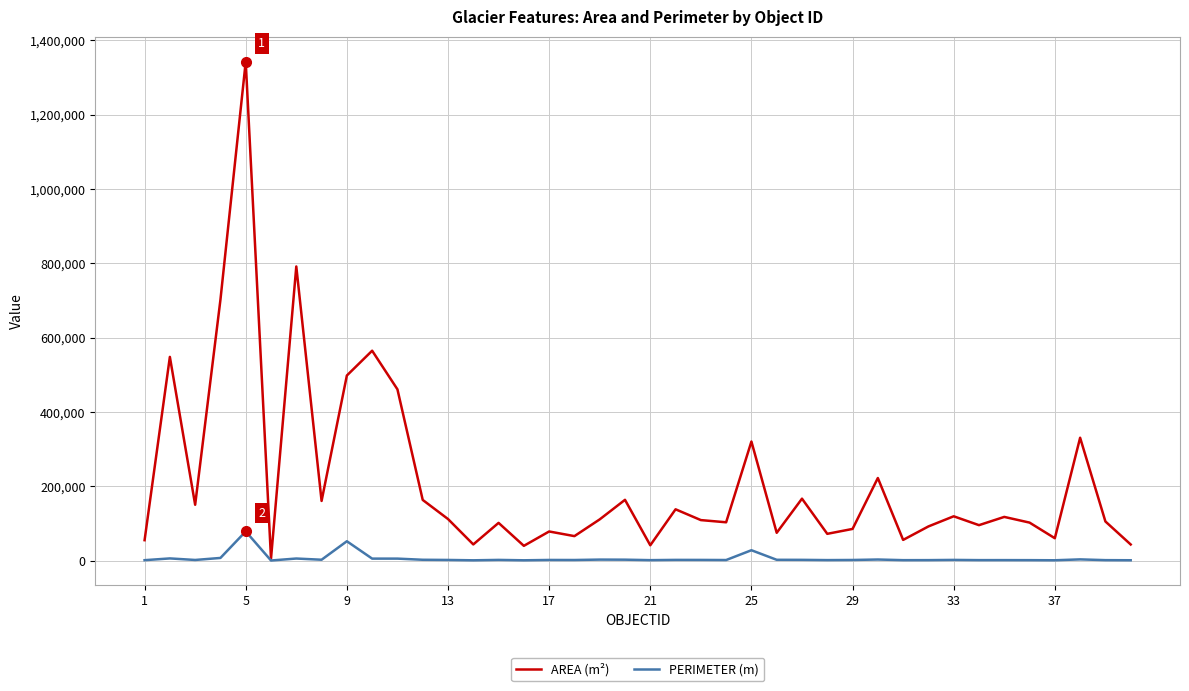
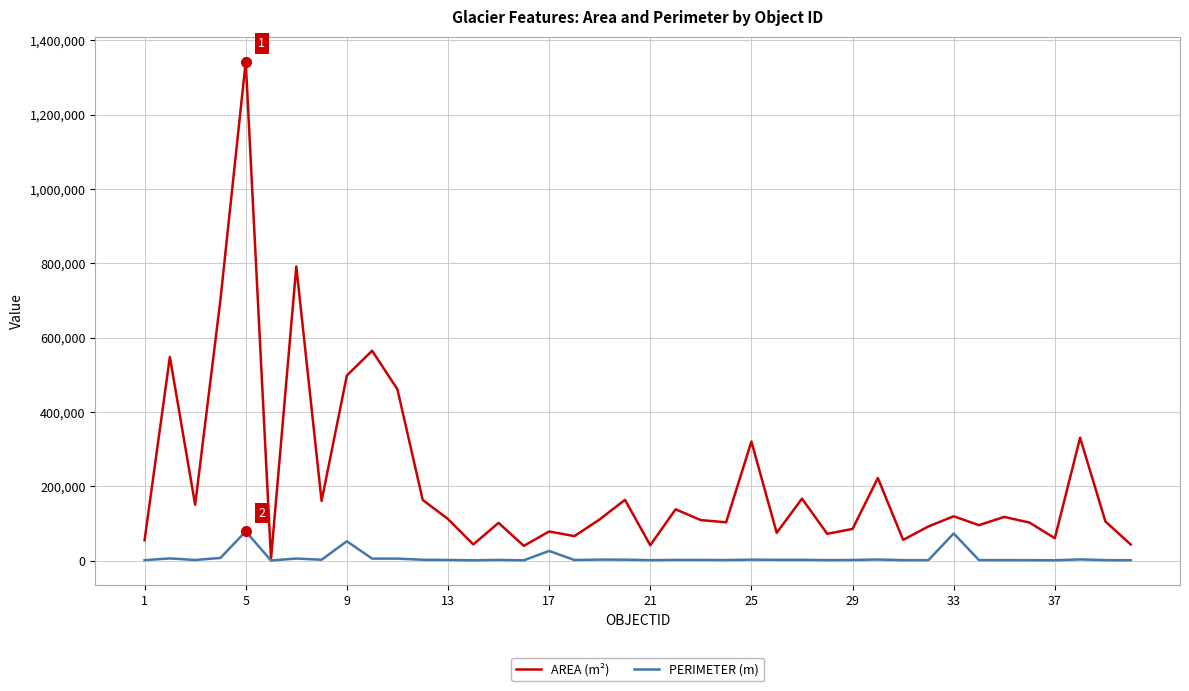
PERIMETER (m), 17: 0 -> 30,000
PERIMETER (m), 25: 30,000 -> 0
PERIMETER (m), 33: 0 -> 70,000
